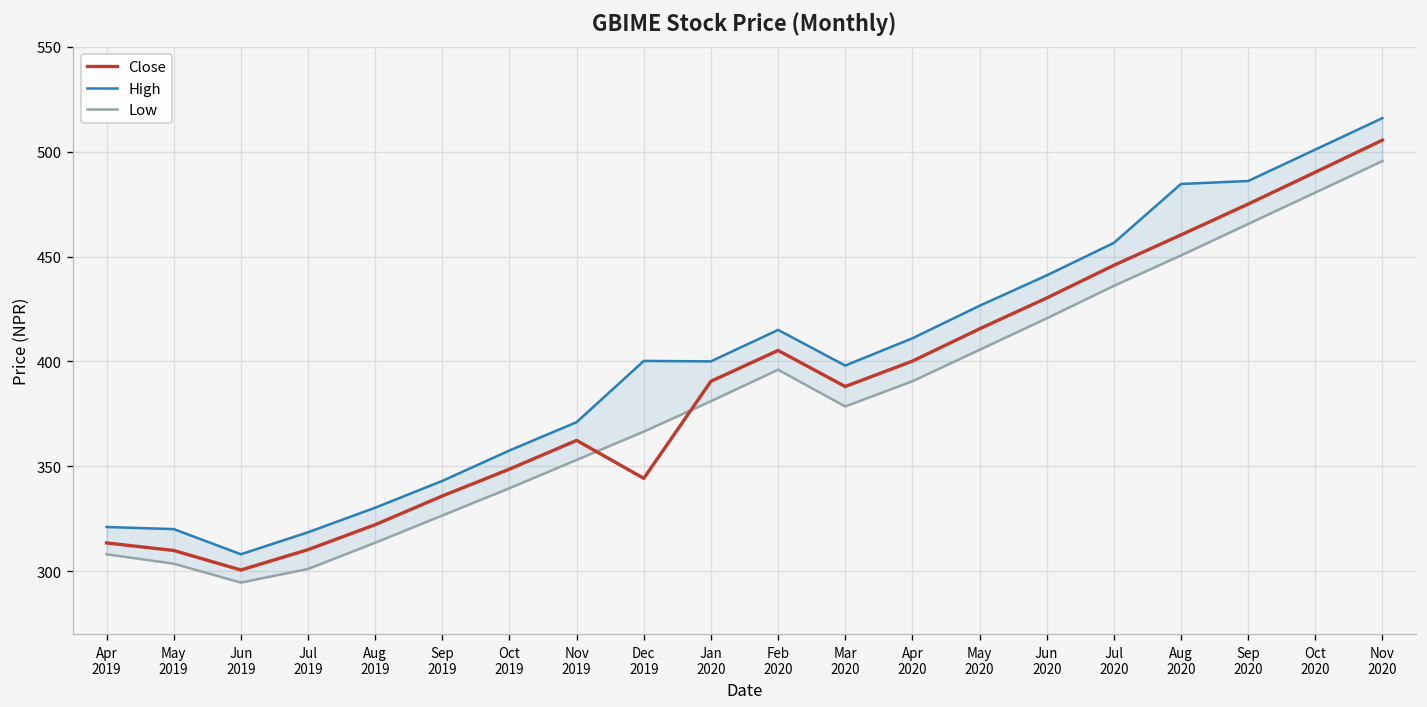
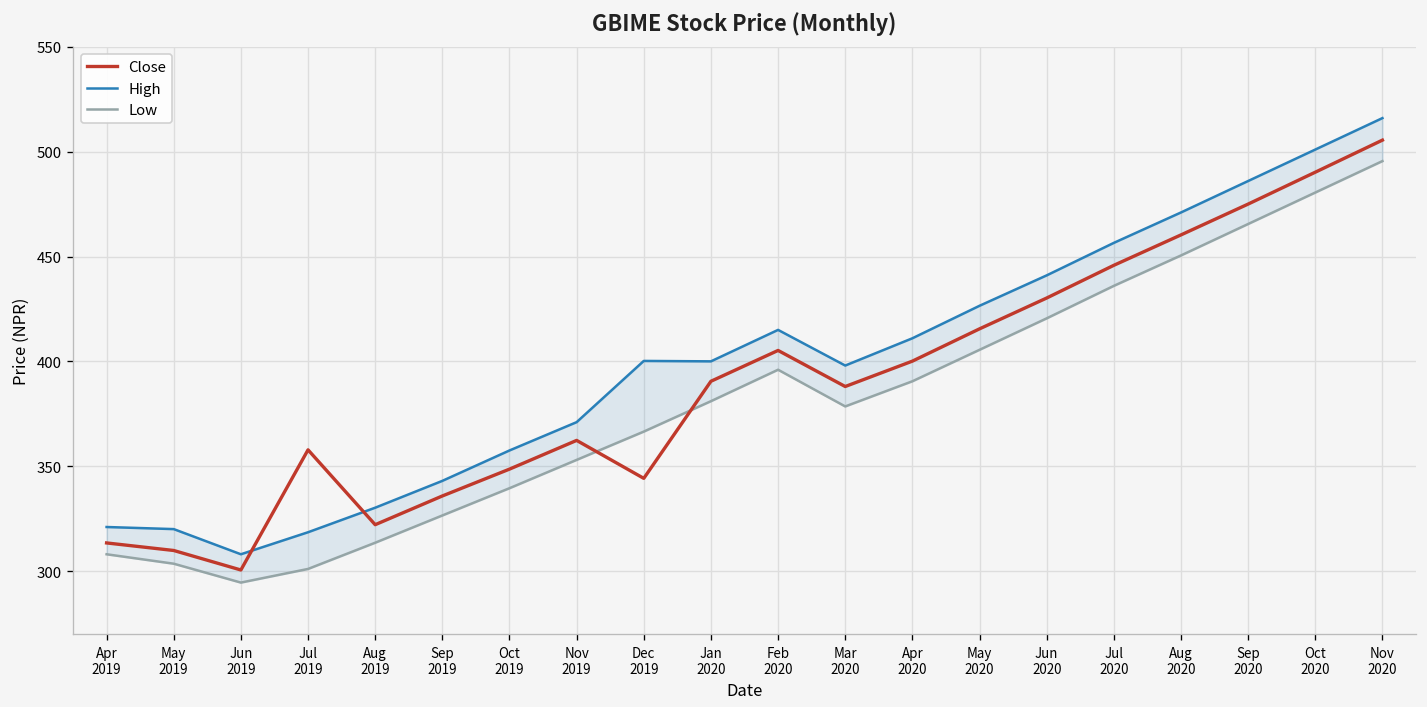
Close, Jul 2019: 310 -> 358
High, Aug 2020: 485 -> 471
